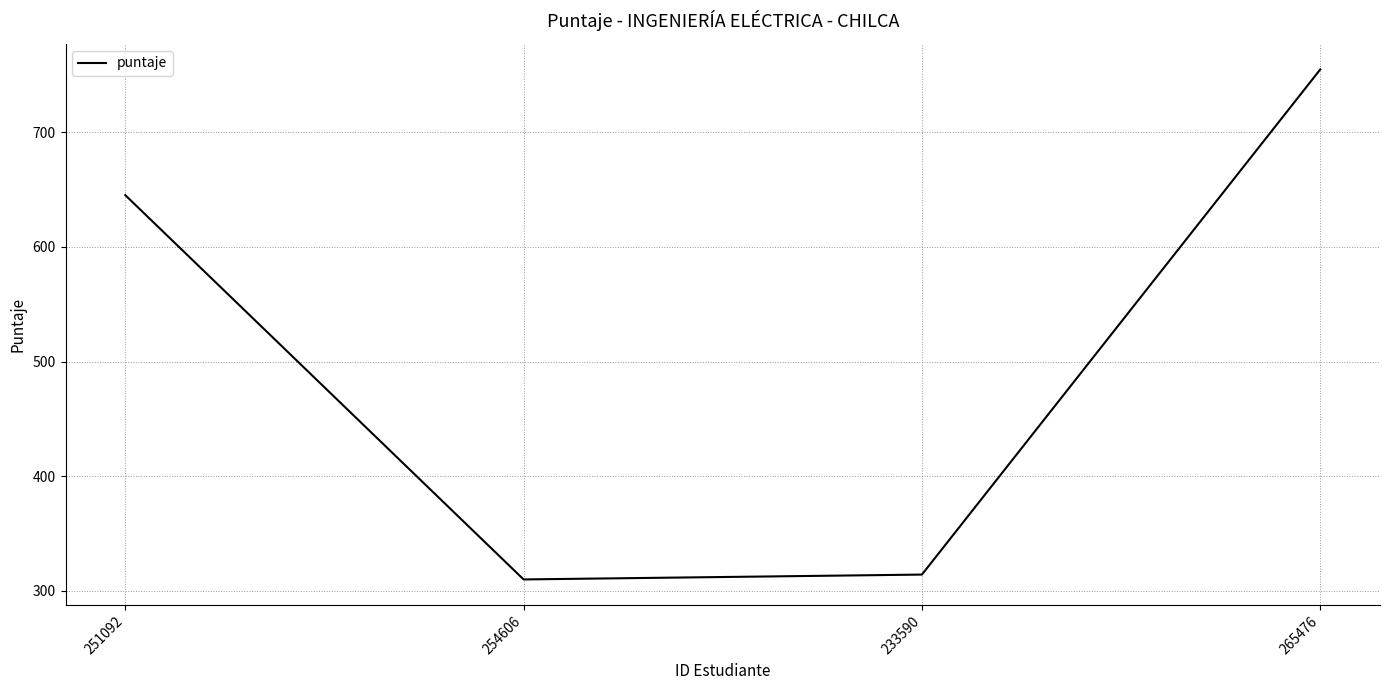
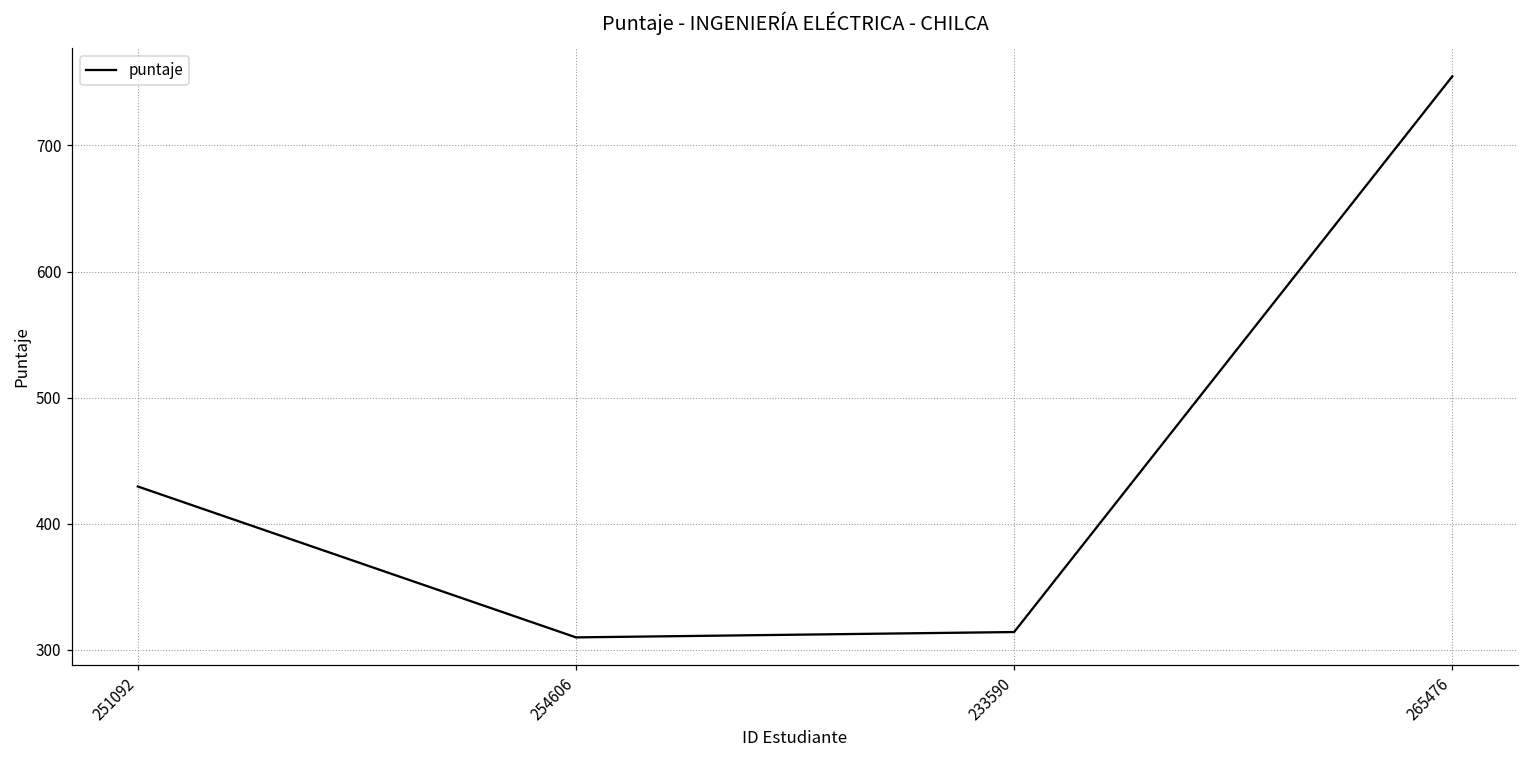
251092: 645 -> 430
